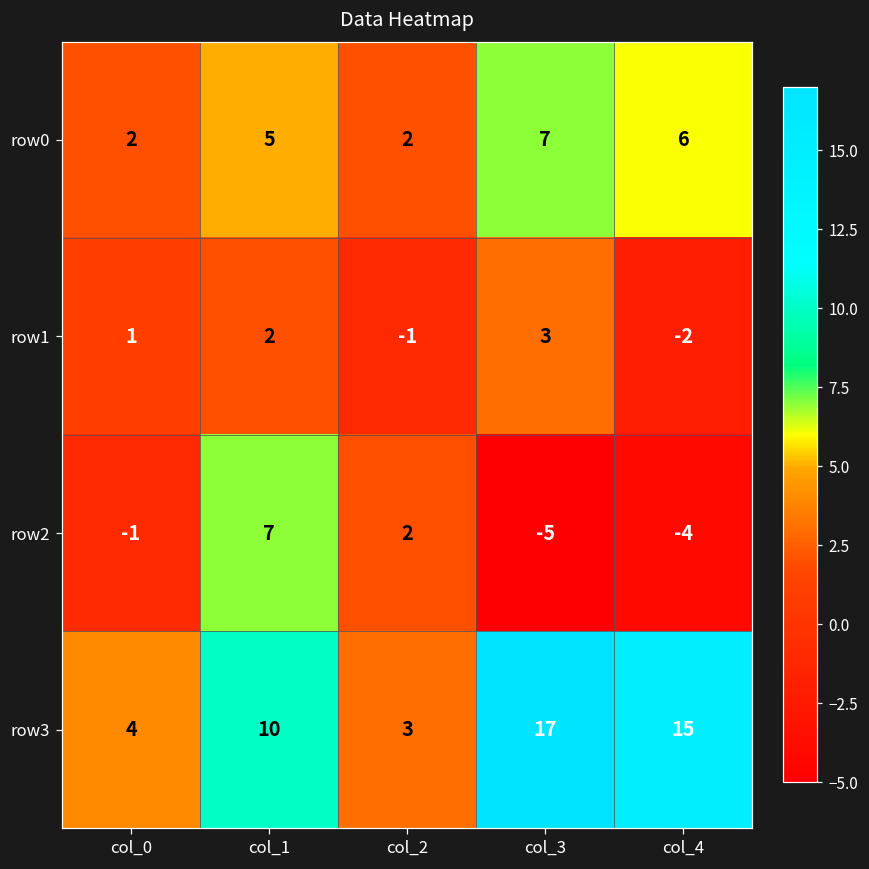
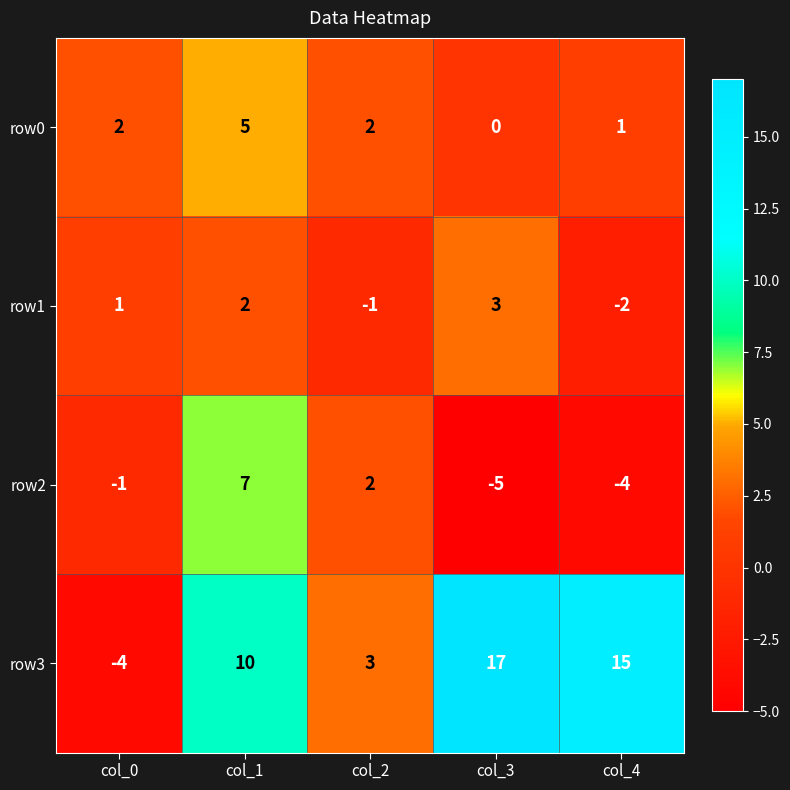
row0, col_3: 7 -> 0
row0, col_4: 6 -> 1
row3, col_0: 4 -> -4
